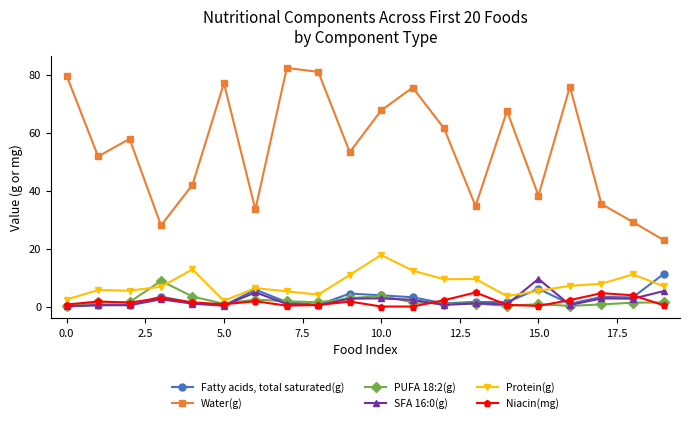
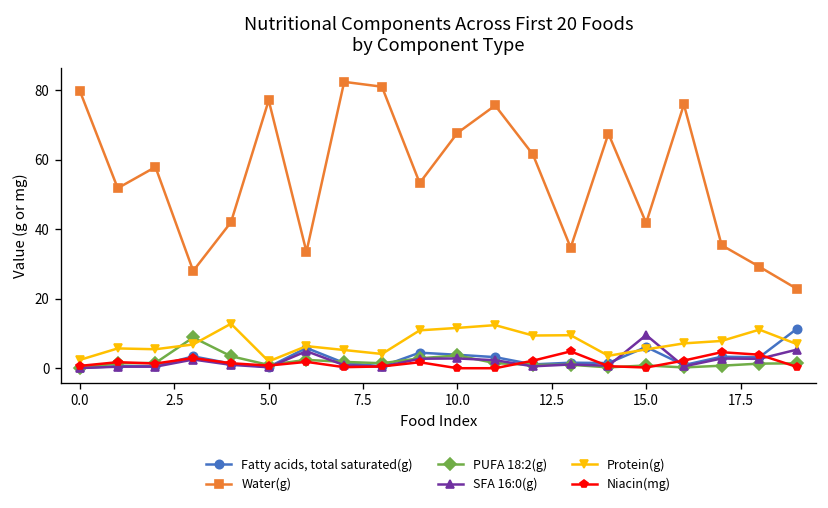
Protein(g), 10.0: 18 -> 12
Water(g), 15.0: 38 -> 42
